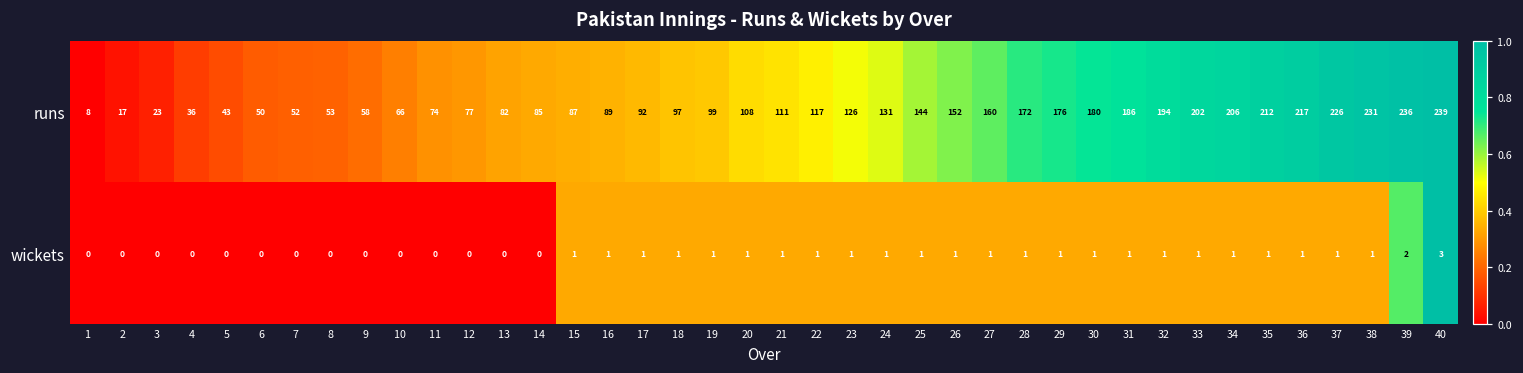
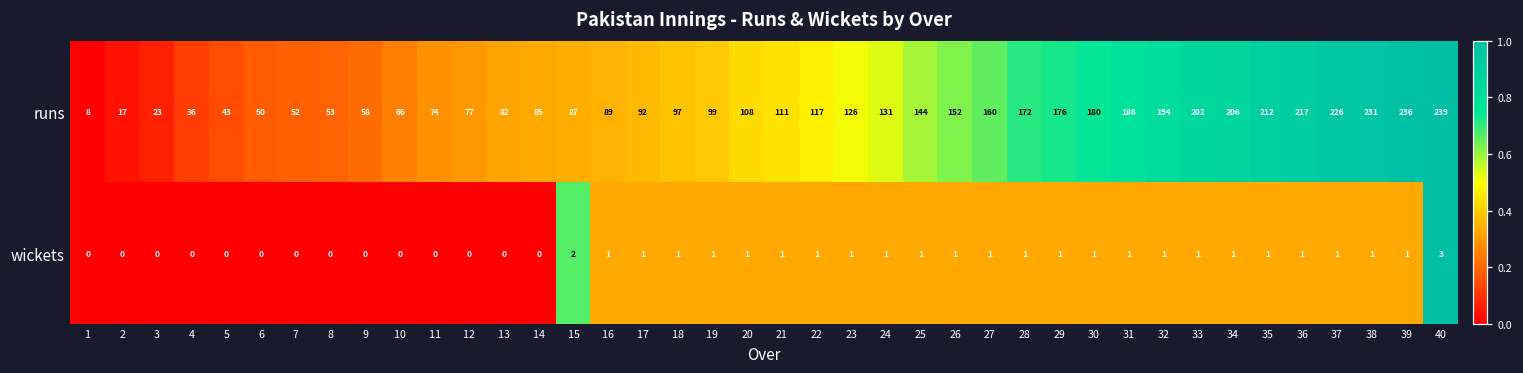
wickets, 15: 1 -> 2
wickets, 39: 2 -> 1
